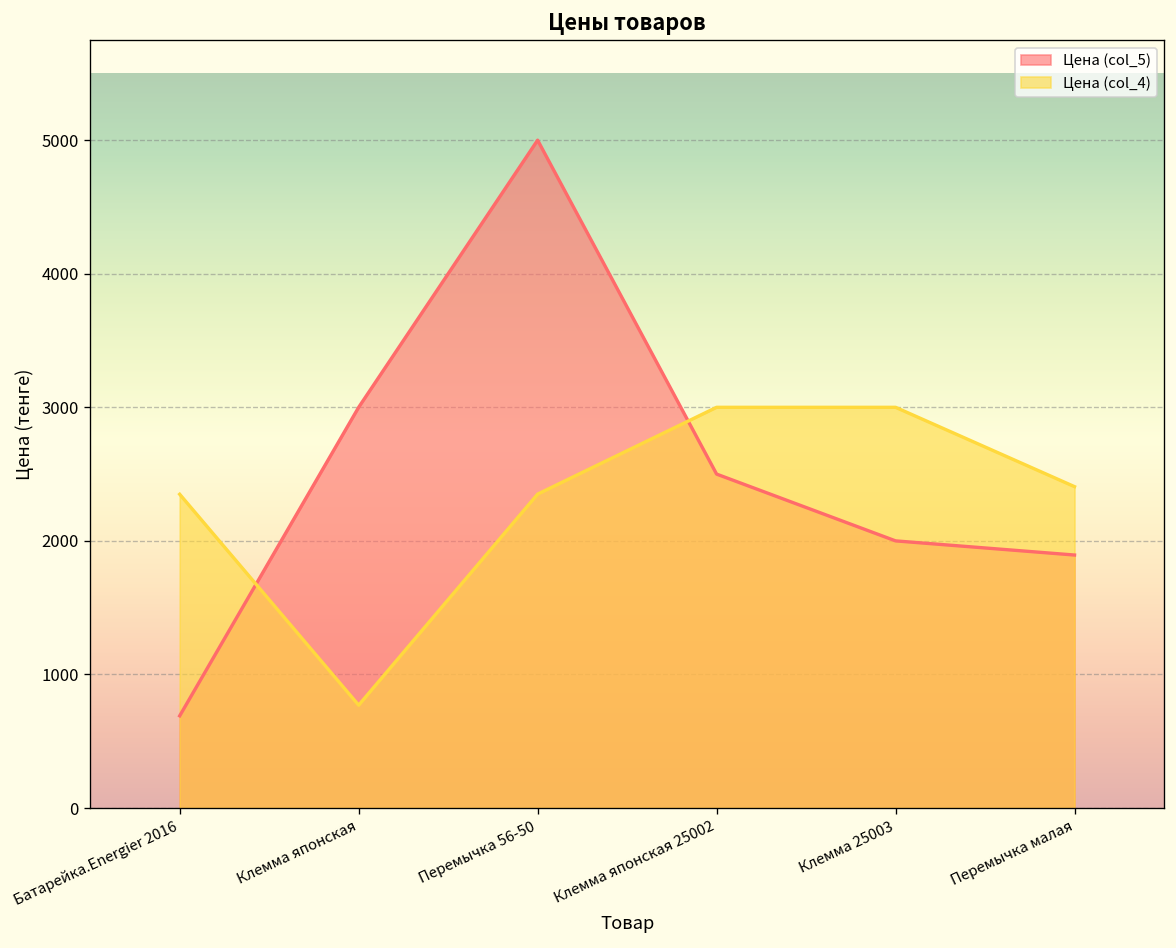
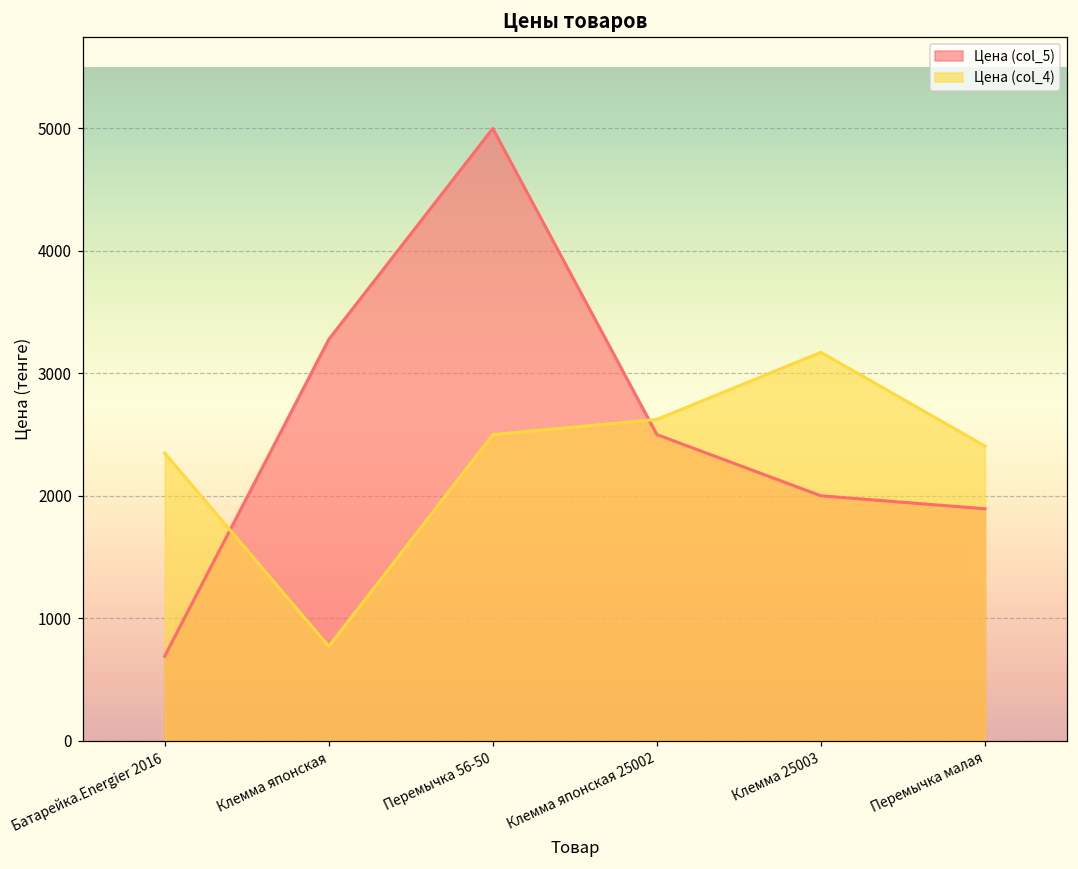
Цена (col_5), Клемма японская: 3000 -> 3280
Цена (col_4), Перемычка 56-50: 2350 -> 2500
Цена (col_4), Клемма японская 25002: 3000 -> 2620
Цена (col_4), Клемма 25003: 3000 -> 3170
